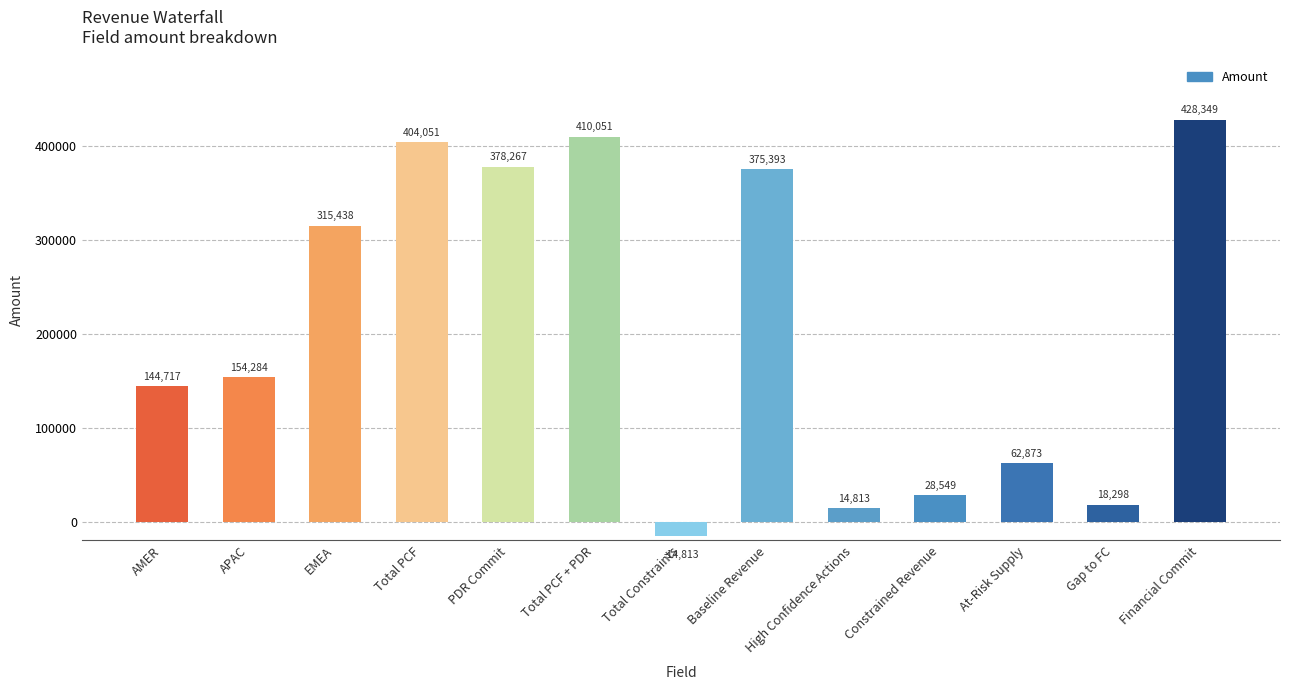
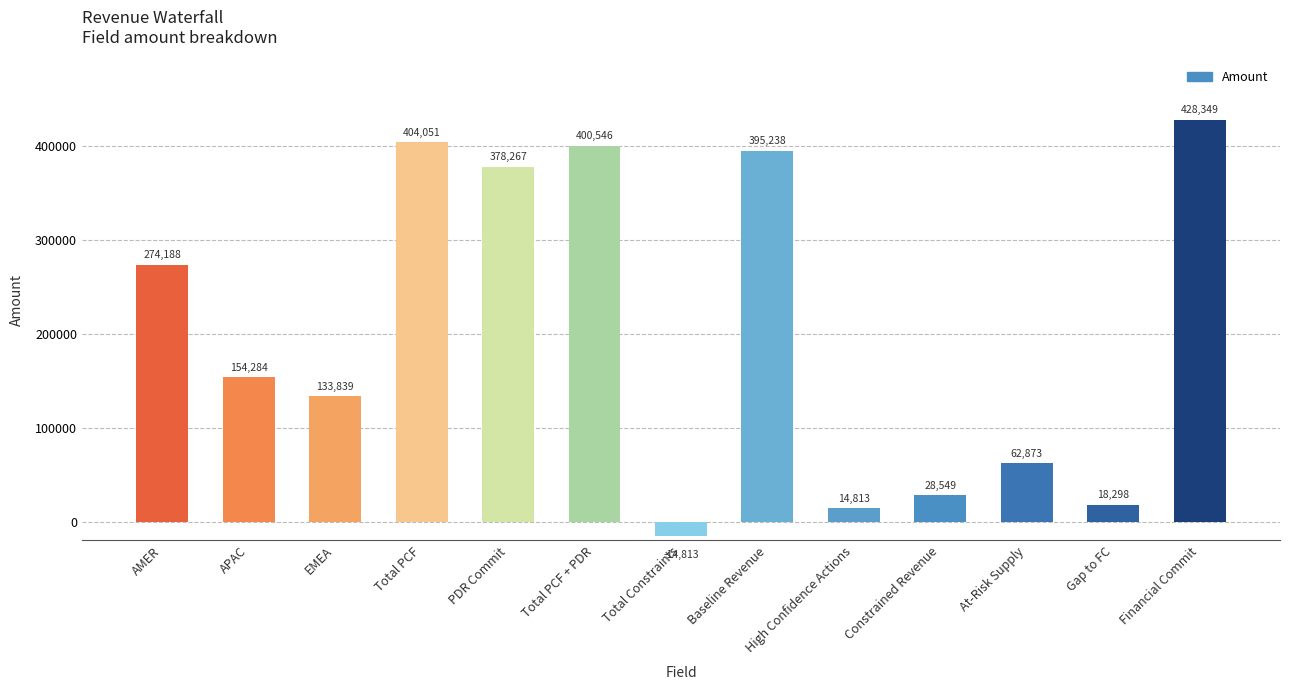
AMER: 144,717 -> 274,188
EMEA: 315,438 -> 133,839
Total PCF + PDR: 410,051 -> 400,546
Baseline Revenue: 375,393 -> 395,238
